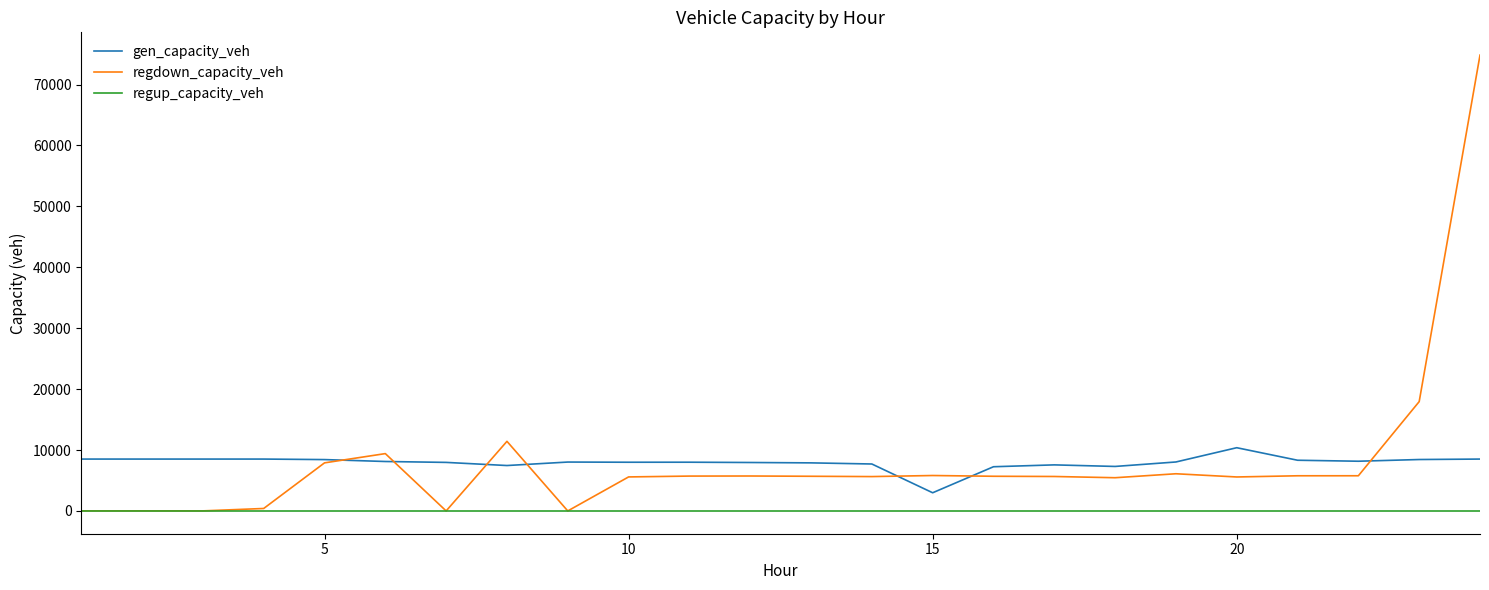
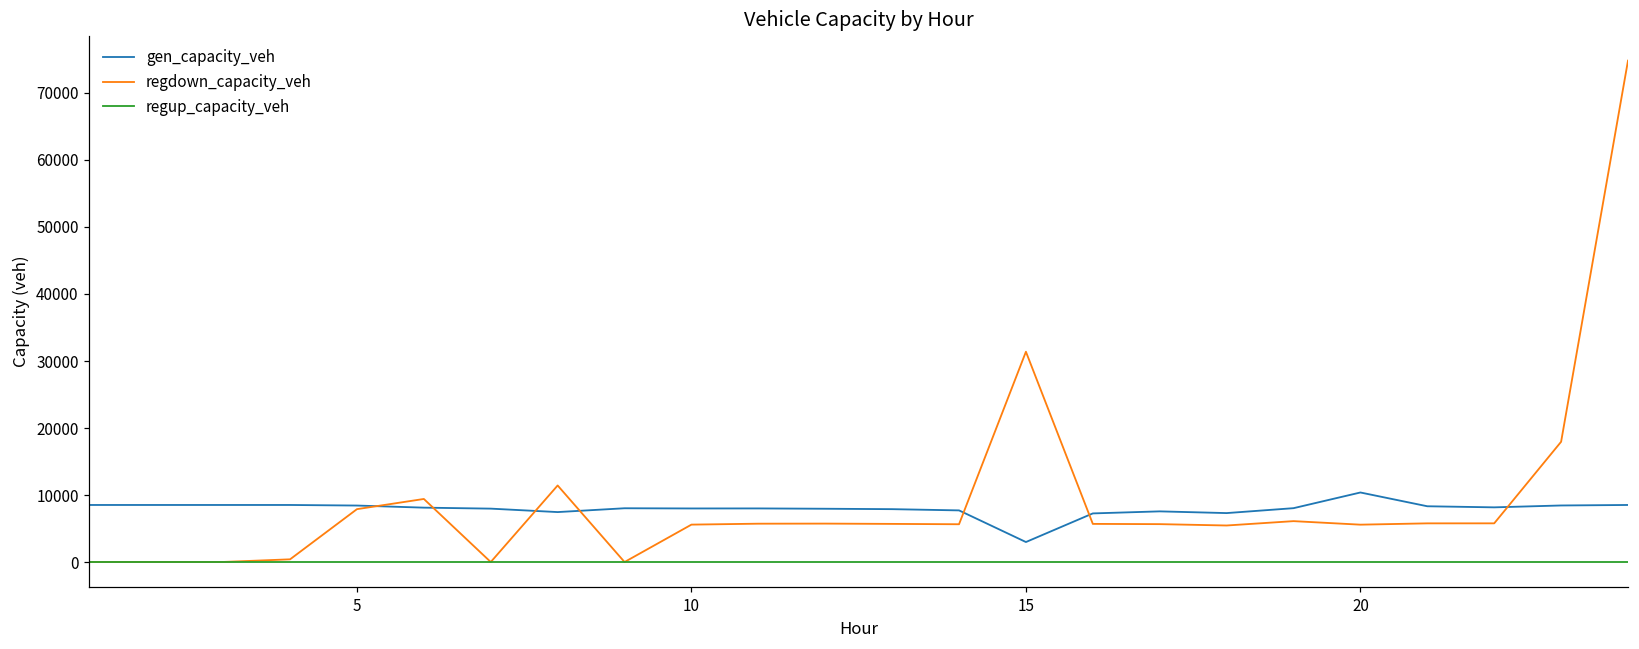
regdown_capacity_veh, 15: 6000 -> 31000
